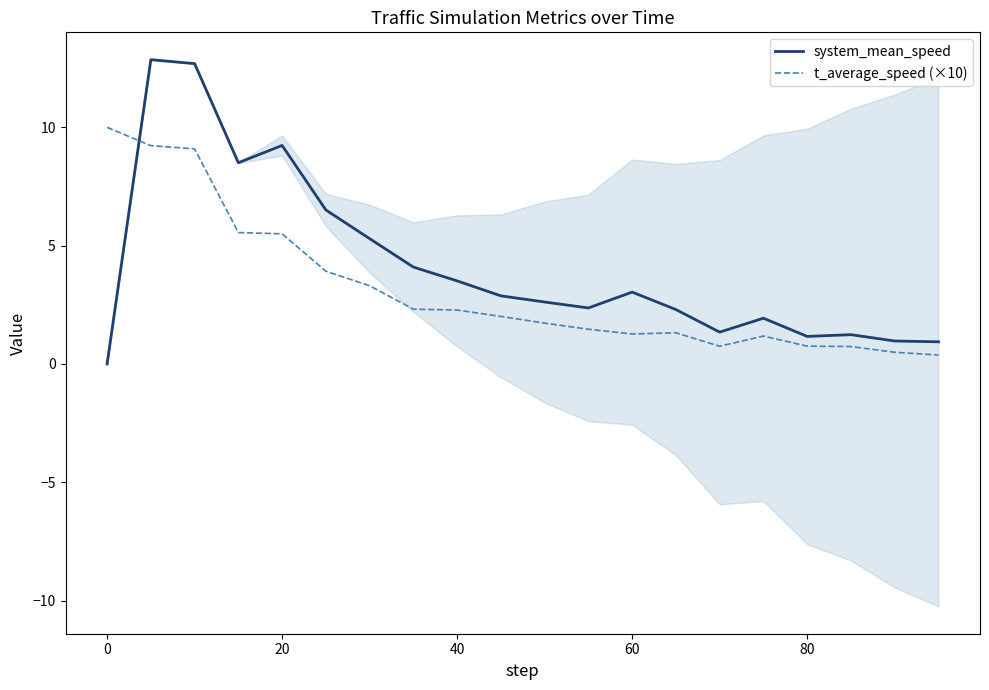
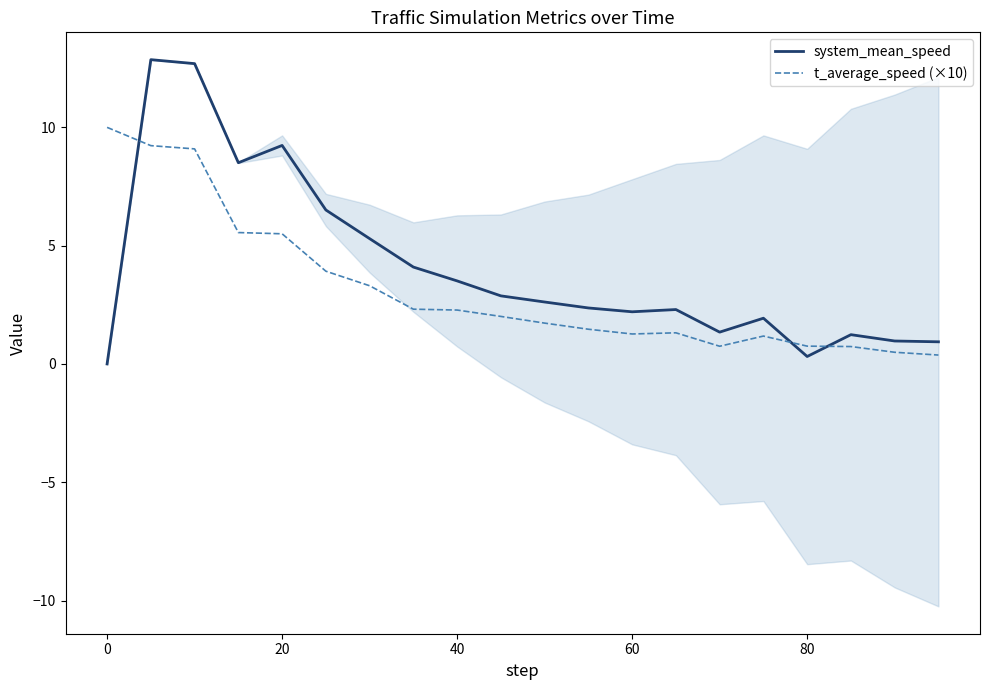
system_mean_speed, 60: 3.0 -> 2.2
system_mean_speed, 80: 1.2 -> 0.3
